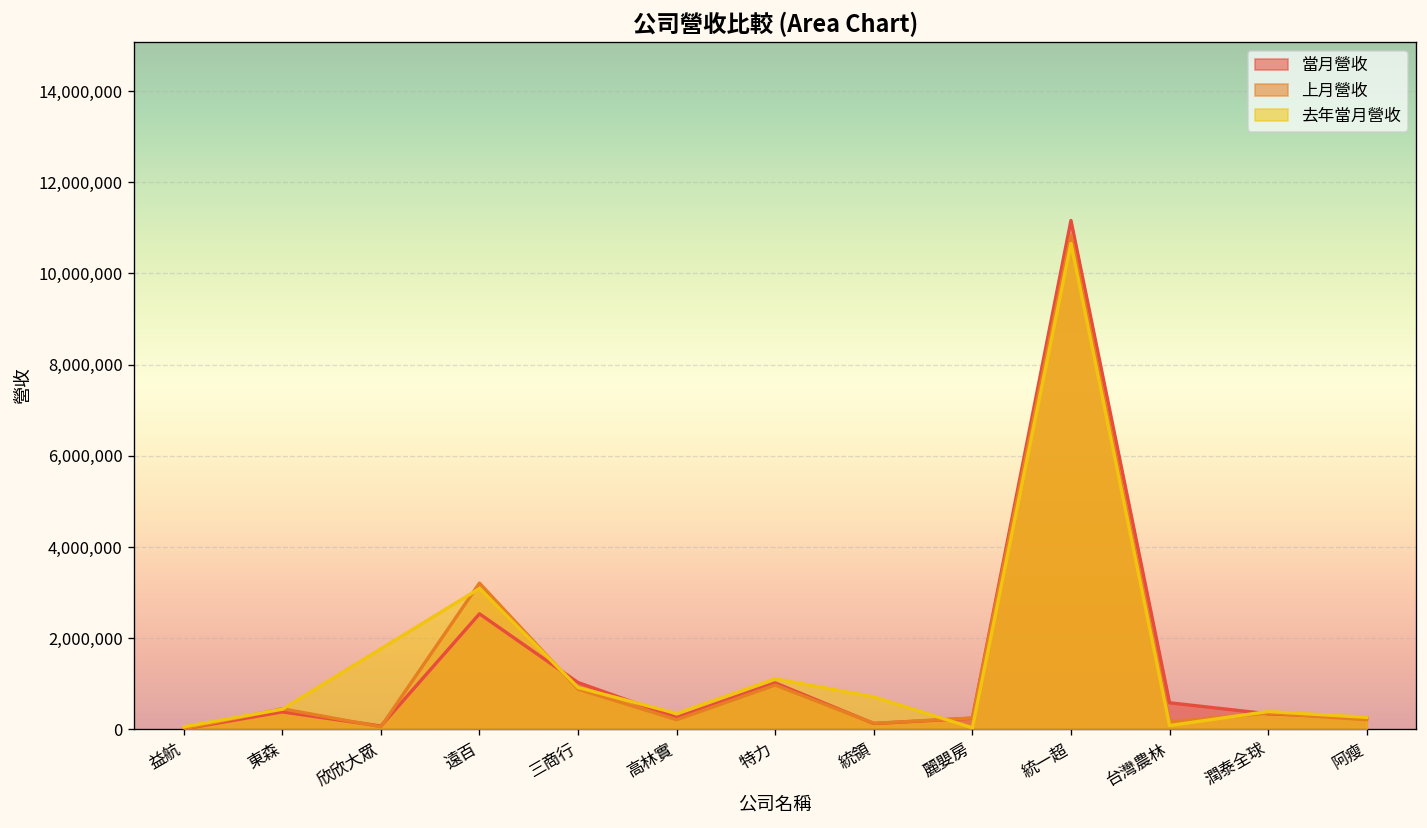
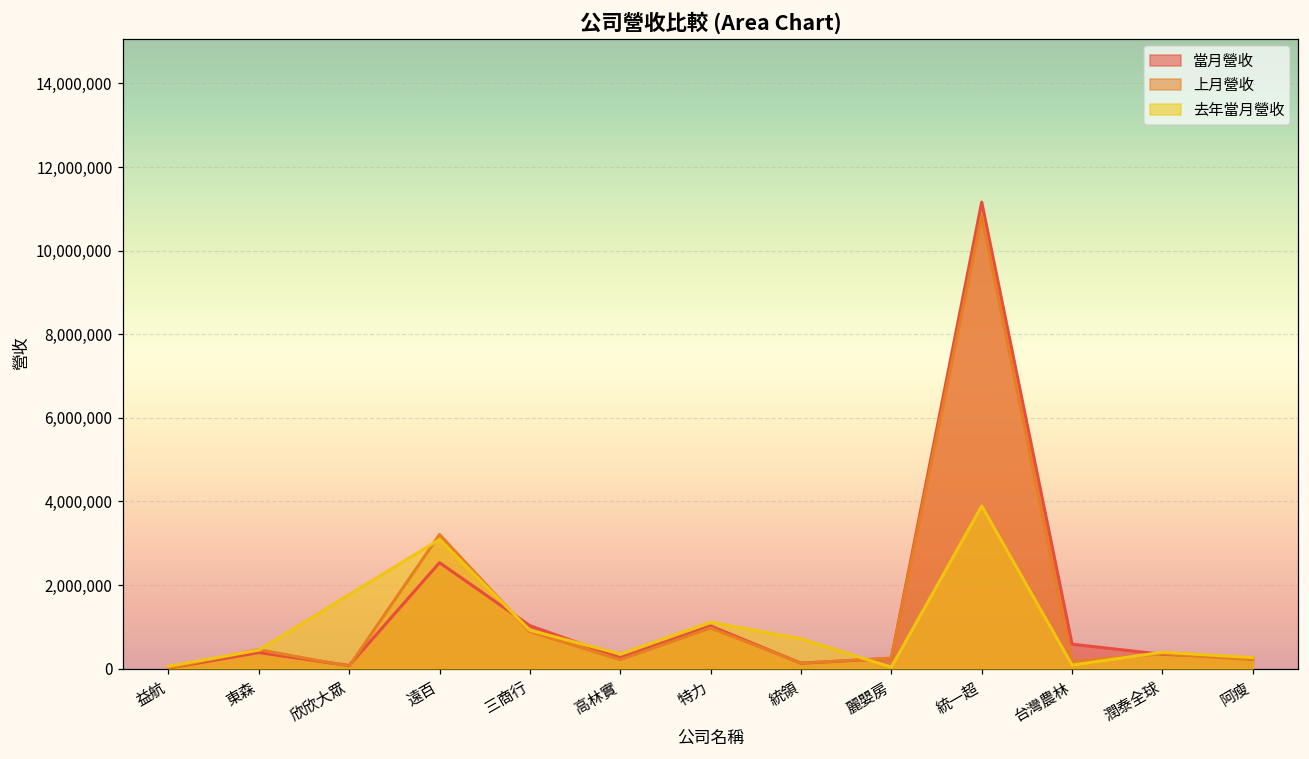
去年當月營收, 統一超: 10,700,000 -> 3,900,000
